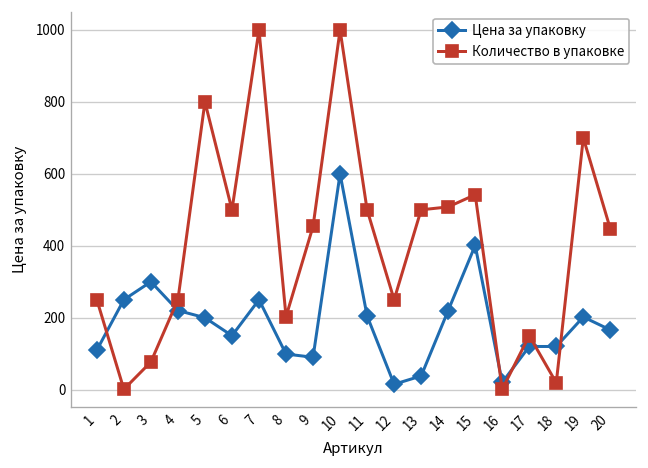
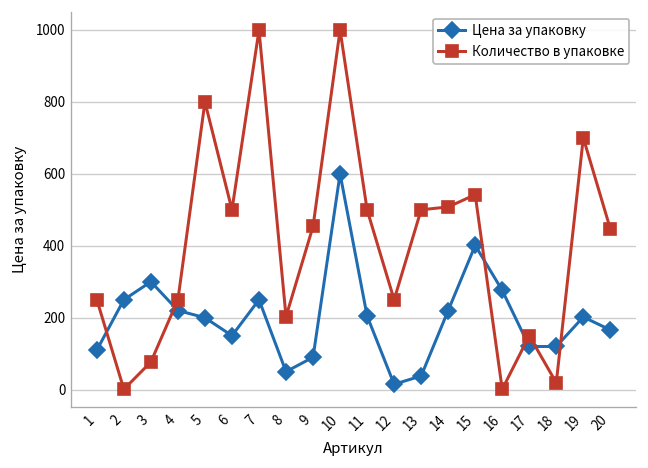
Цена за упаковку, 8: 100 -> 50
Цена за упаковку, 16: 20 -> 280
